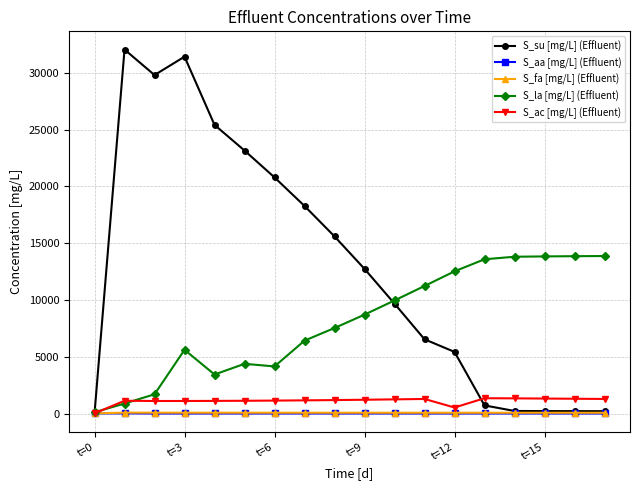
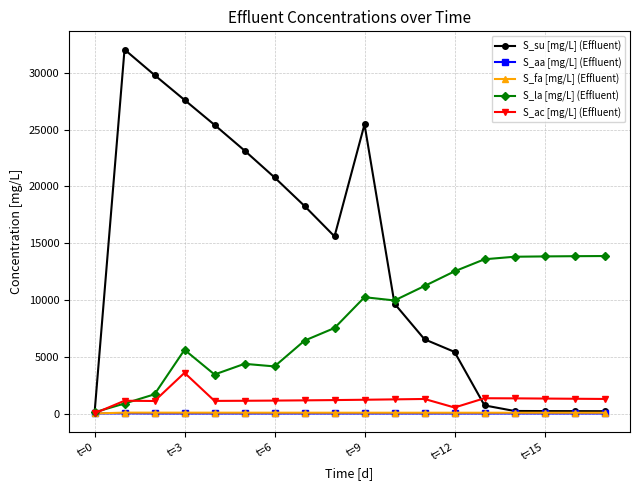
S_su [mg/L] (Effluent), t=3: 31400 -> 27600
S_ac [mg/L] (Effluent), t=3: 1100 -> 3600
S_su [mg/L] (Effluent), t=9: 12700 -> 25500
S_la [mg/L] (Effluent), t=9: 8700 -> 10200
